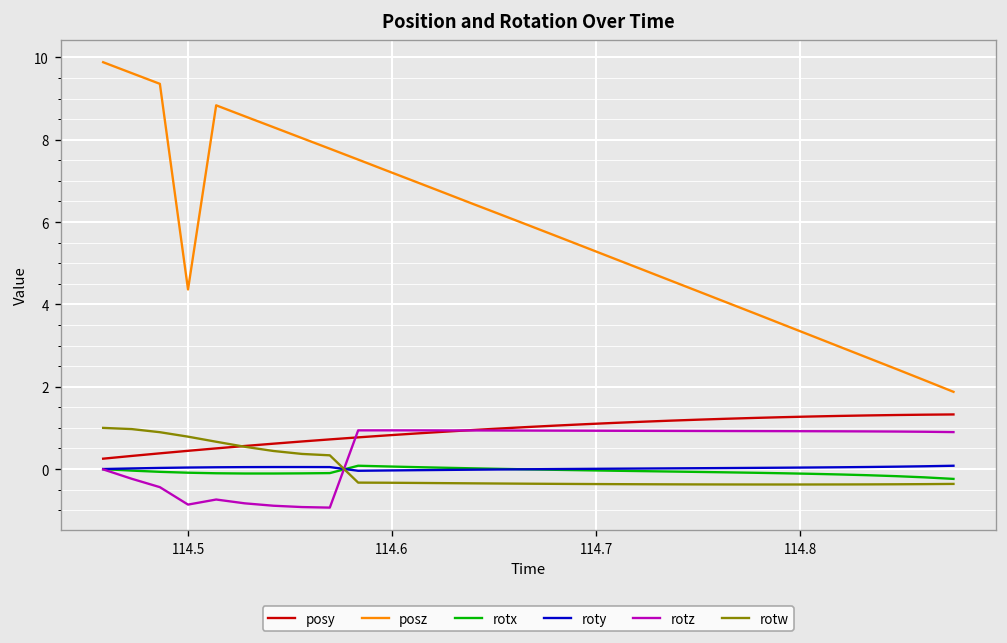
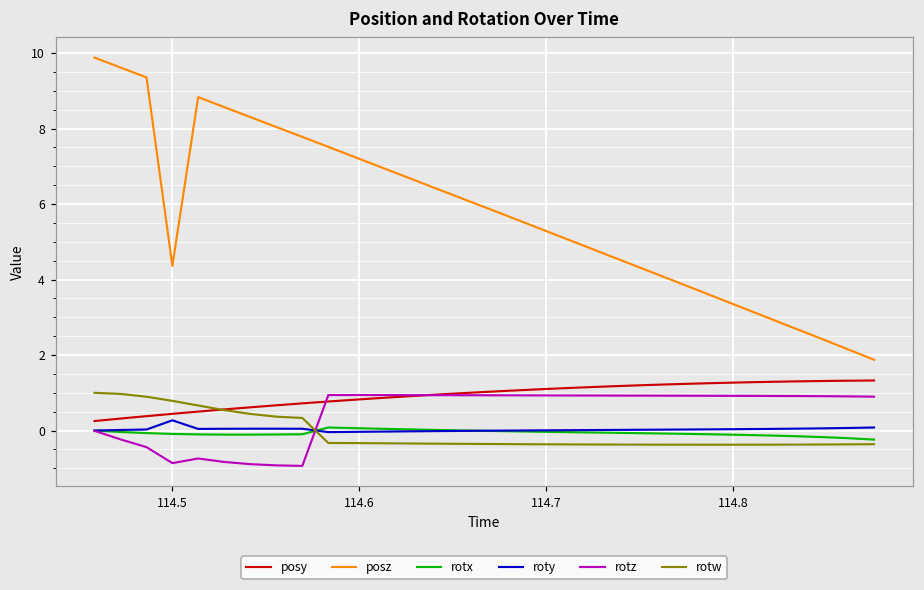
roty, 114.5: 0.0 -> 0.3
